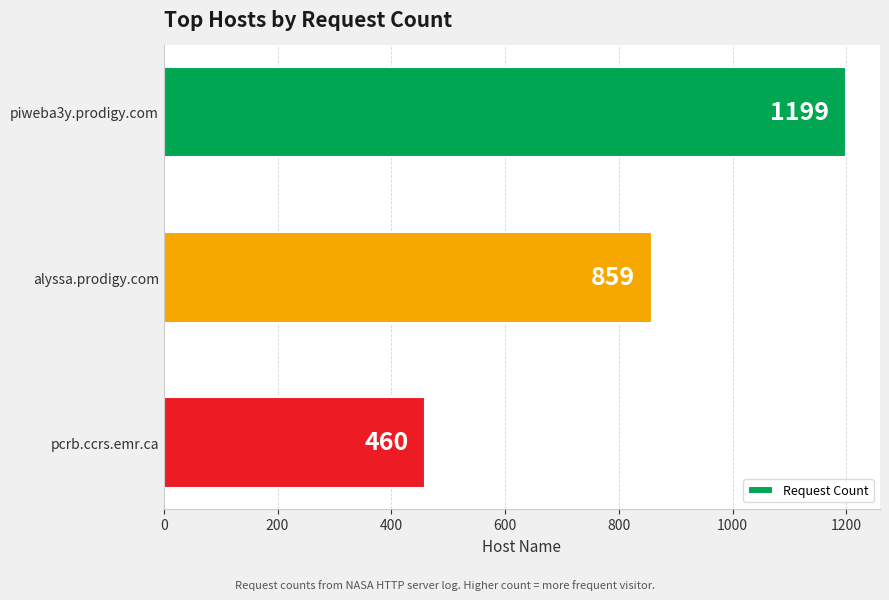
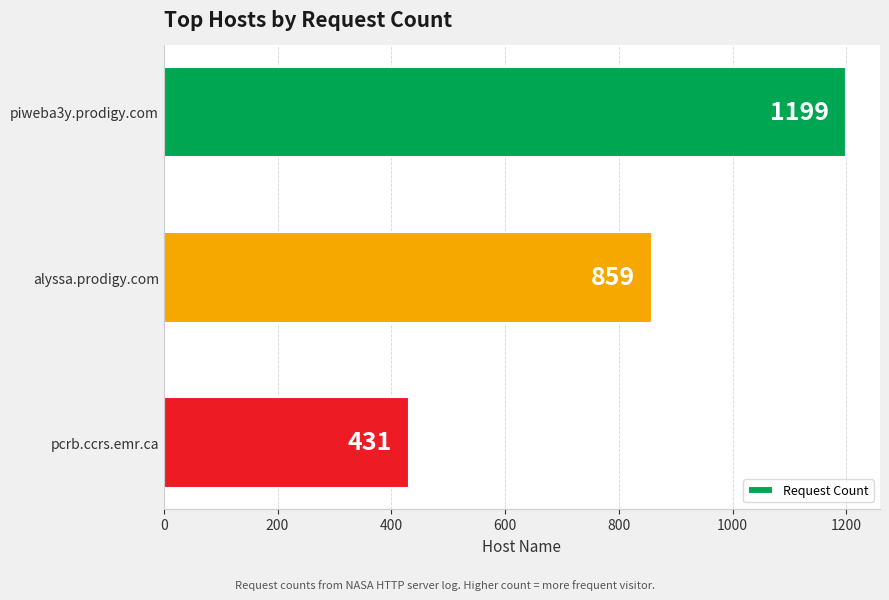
pcrb.ccrs.emr.ca: 460 -> 431
